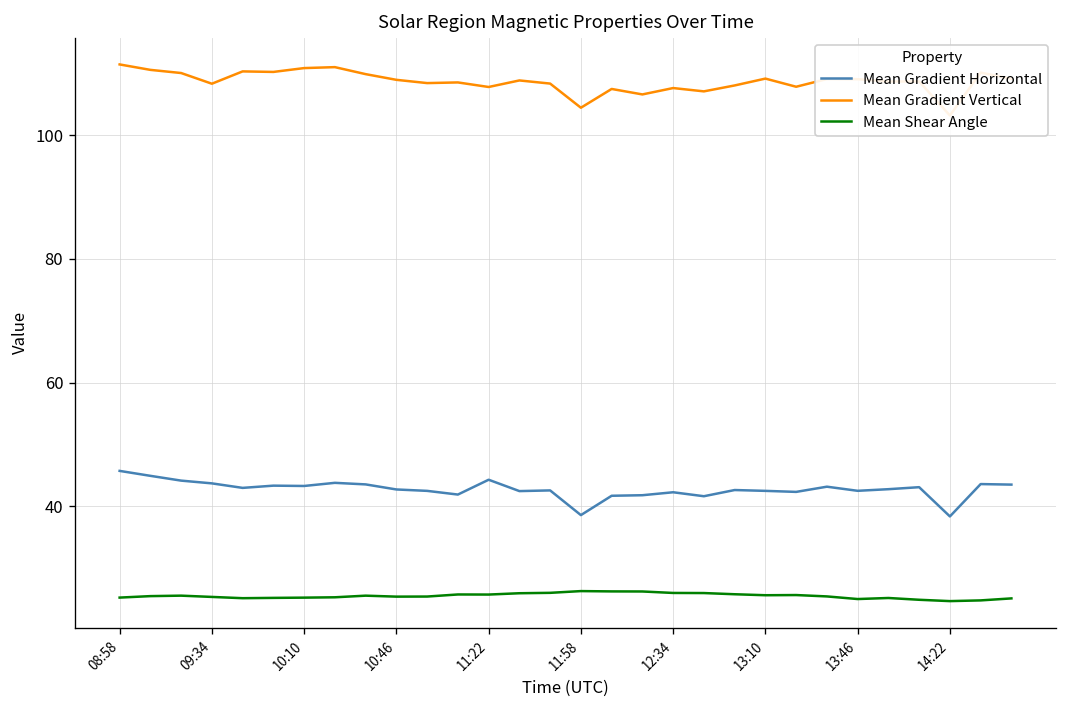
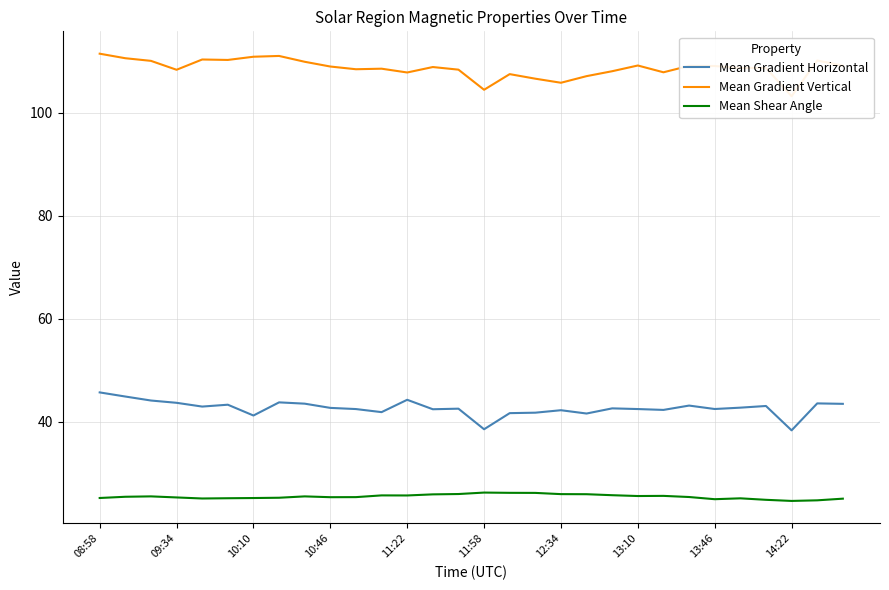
Mean Gradient Horizontal, 10:10: 43 -> 41
Mean Gradient Vertical, 12:34: 108 -> 106
